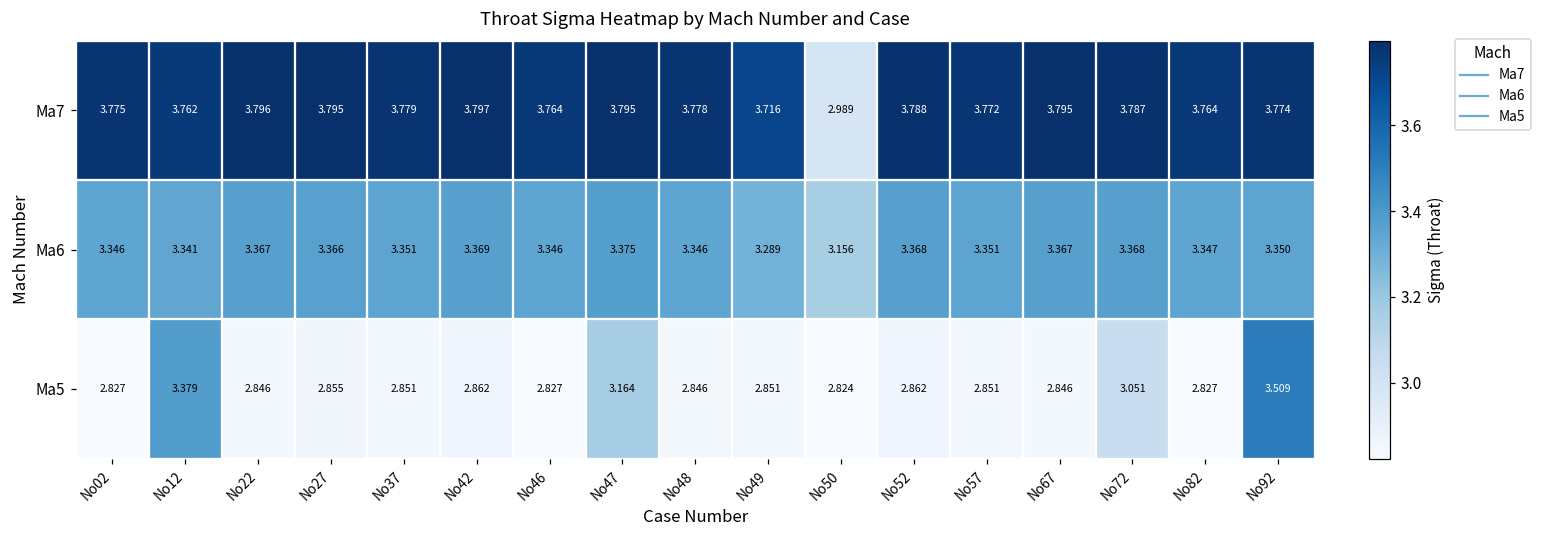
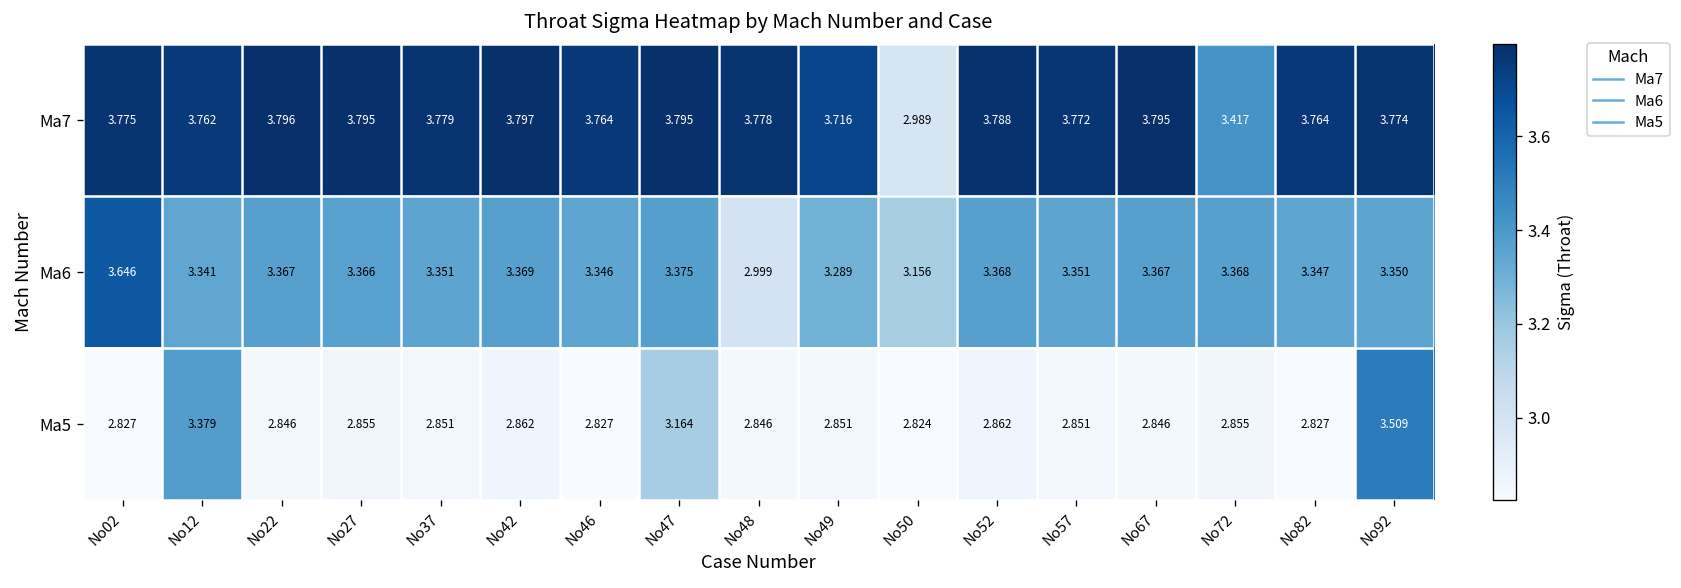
Ma7, No72: 3.787 -> 3.417
Ma6, No02: 3.346 -> 3.646
Ma6, No48: 3.346 -> 2.999
Ma5, No72: 3.051 -> 2.855
